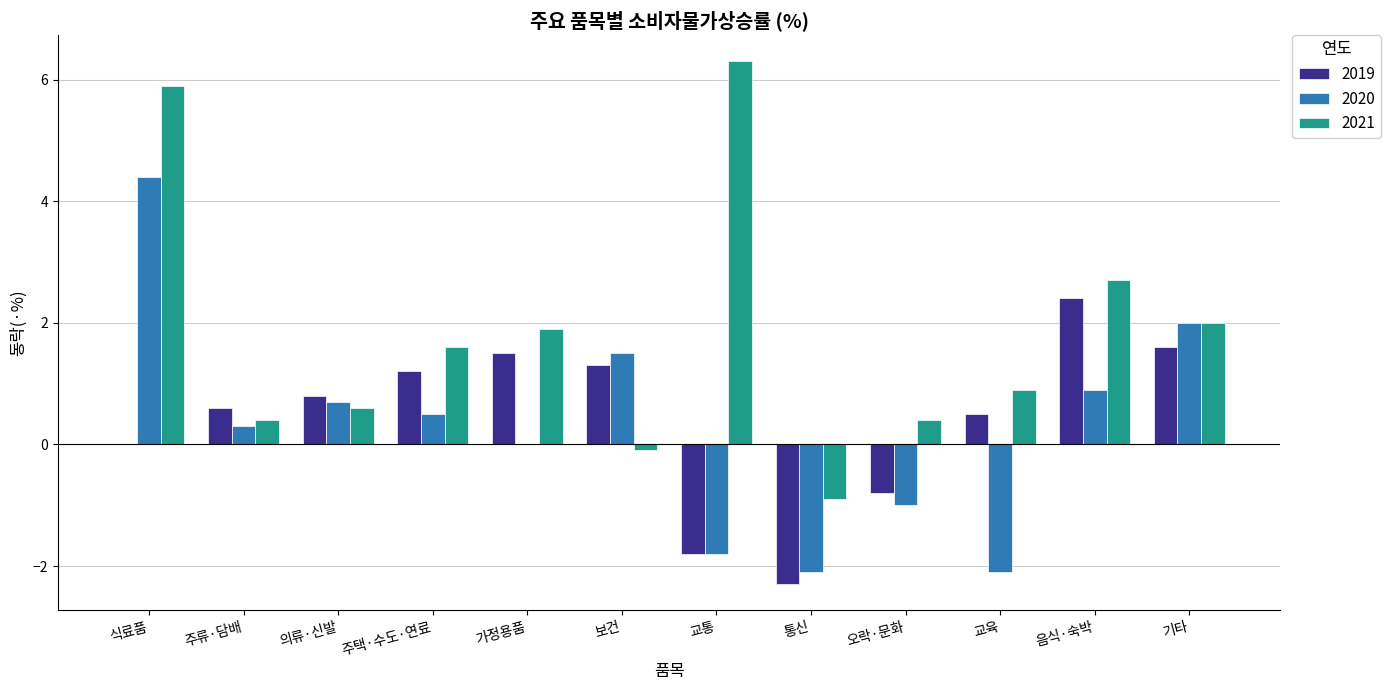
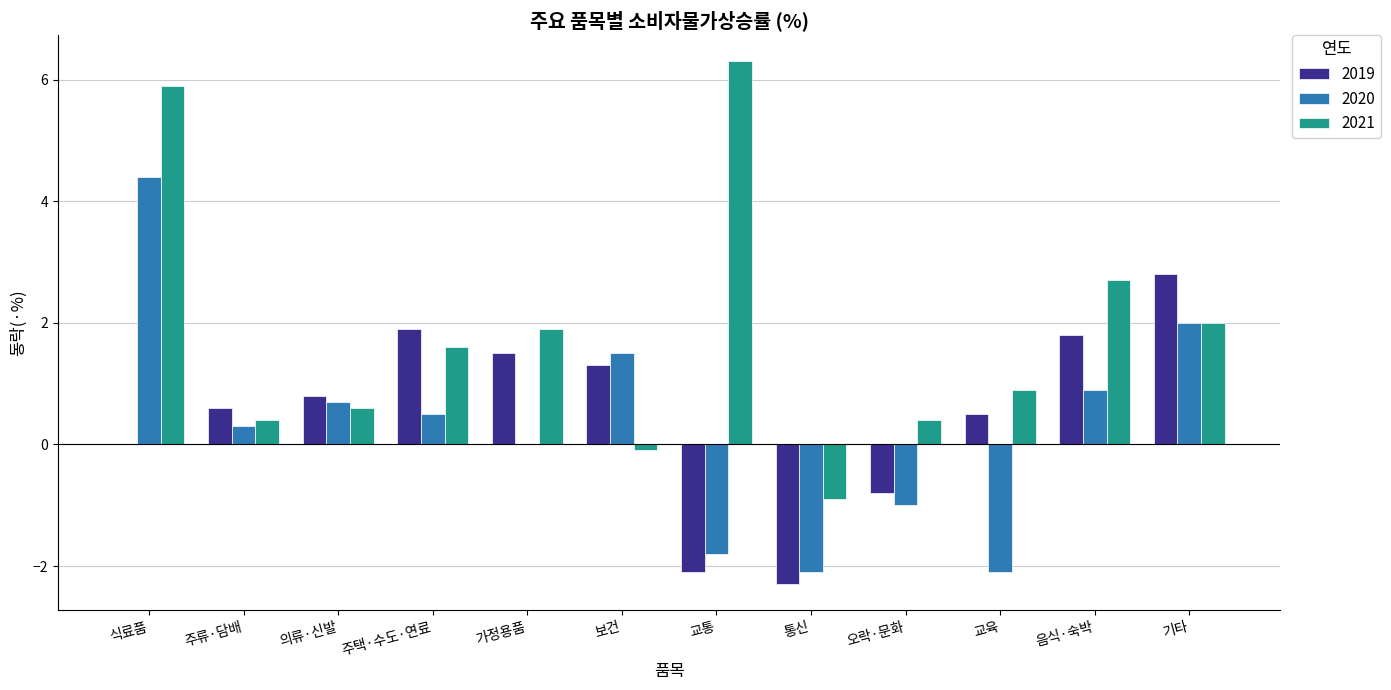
2019, 주택·수도·연료: 1.2 -> 1.9
2019, 교통: -1.8 -> -2.1
2019, 음식·숙박: 2.4 -> 1.8
2019, 기타: 1.6 -> 2.8
